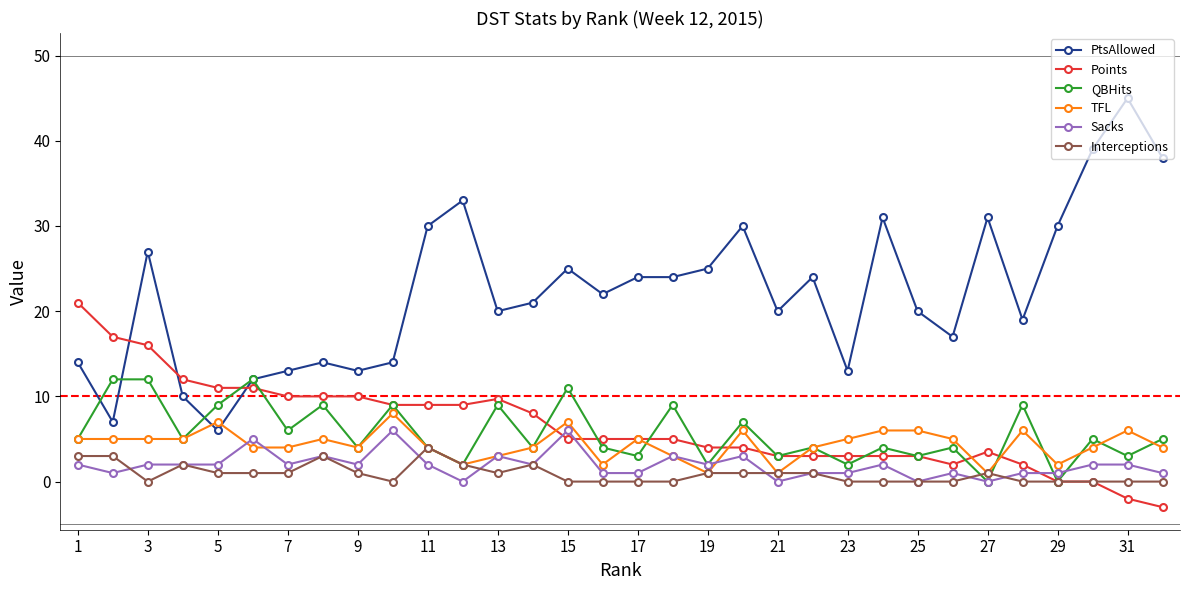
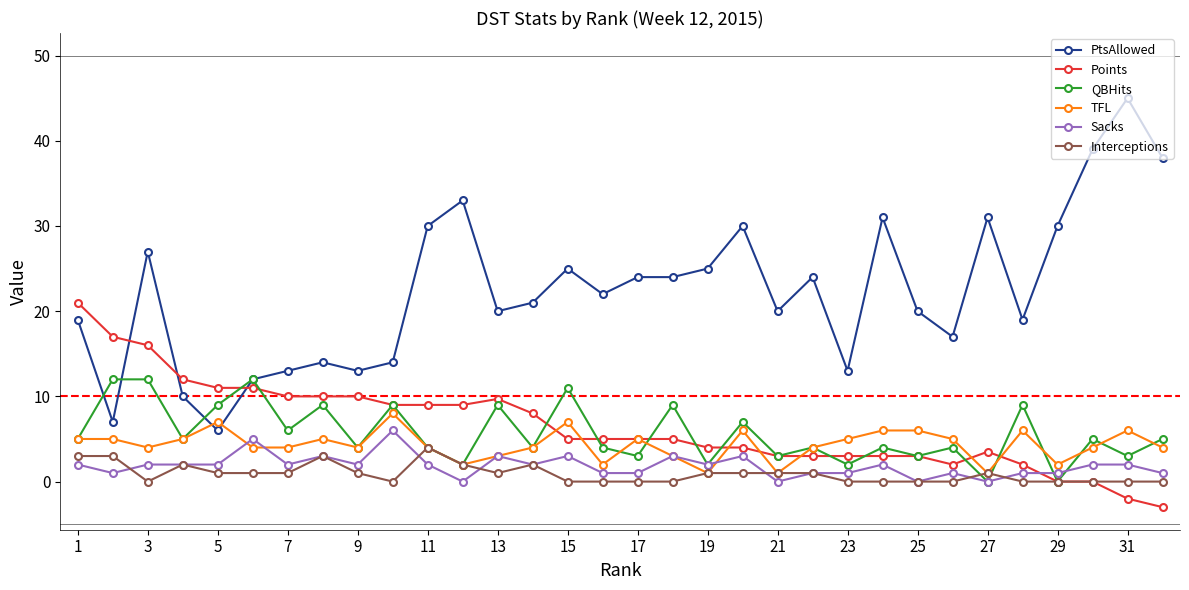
PtsAllowed, 1: 14 -> 19
TFL, 3: 5 -> 4
Sacks, 15: 6 -> 3
